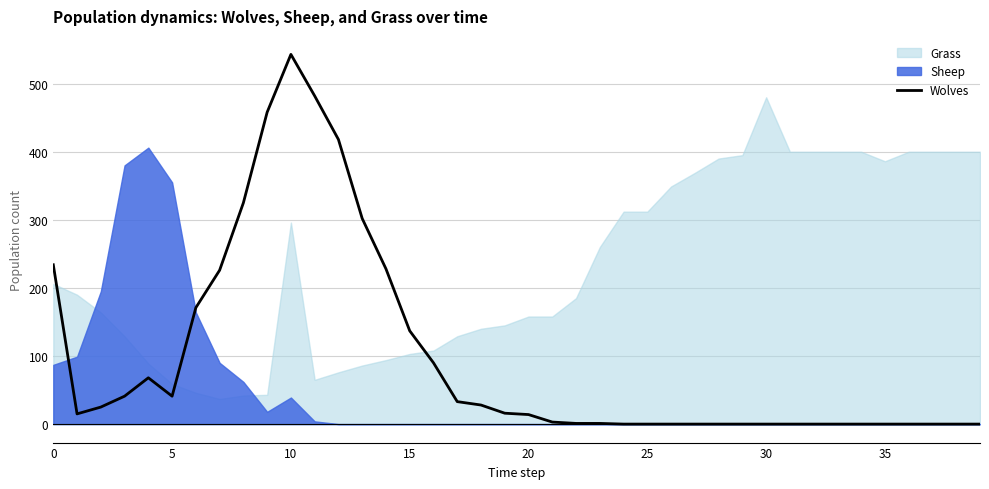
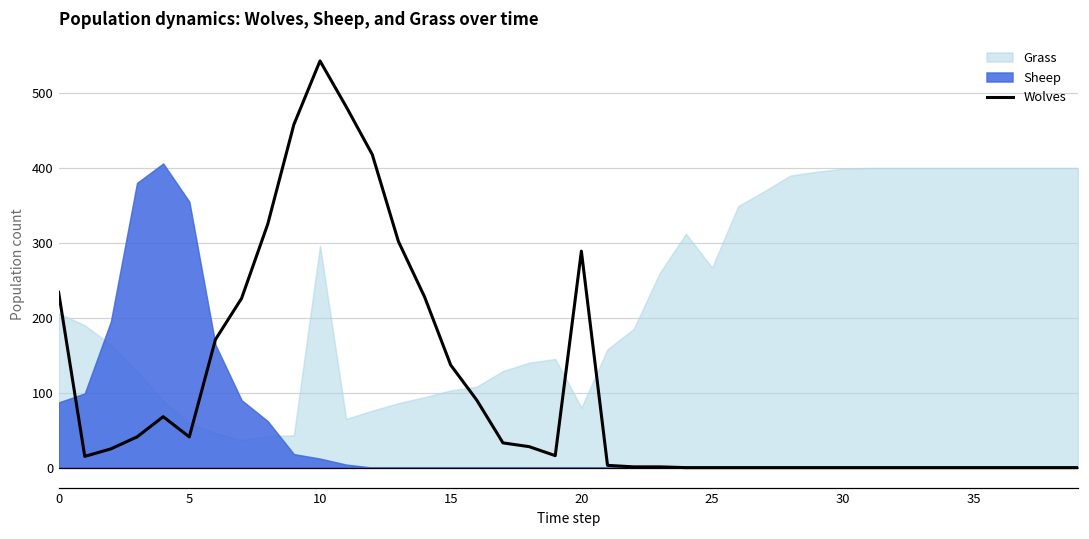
Sheep, 10: 40 -> 10
Wolves, 20: 10 -> 290
Grass, 20: 160 -> 80
Grass, 25: 310 -> 270
Grass, 30: 480 -> 400
Grass, 35: 390 -> 400
